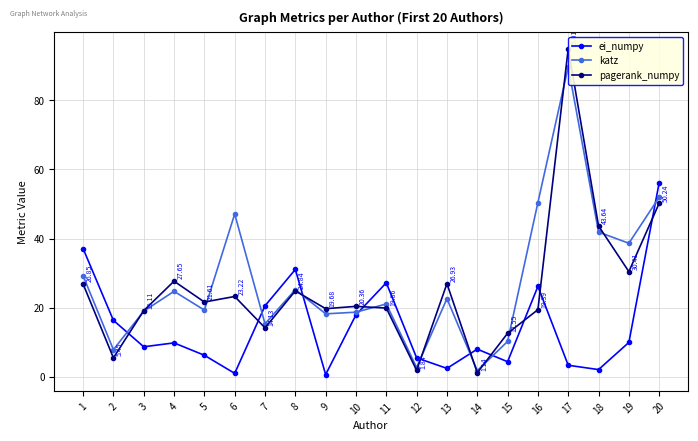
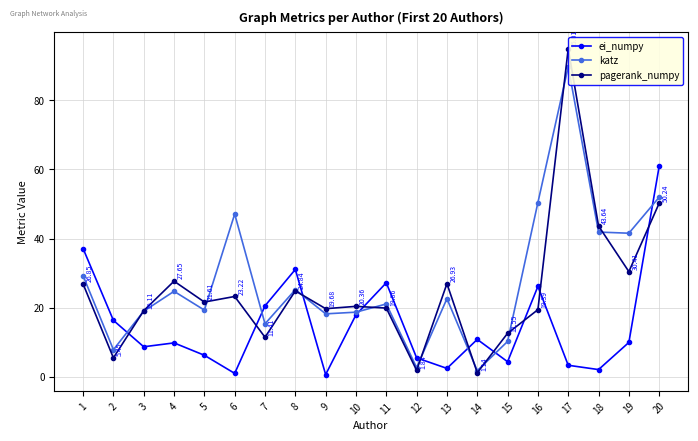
pagerank_numpy, 7: 14.13 -> 11.41
ei_numpy, 14: 8 -> 11
katz, 19: 39 -> 42
ei_numpy, 20: 56 -> 61
